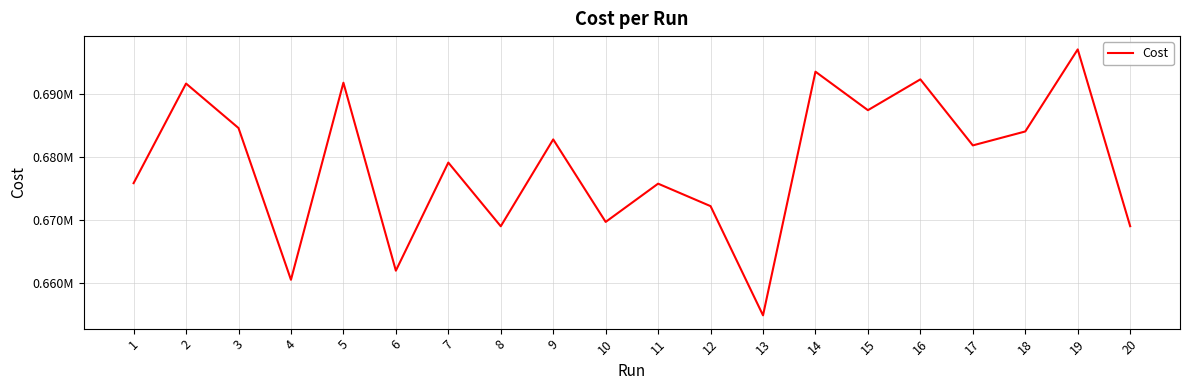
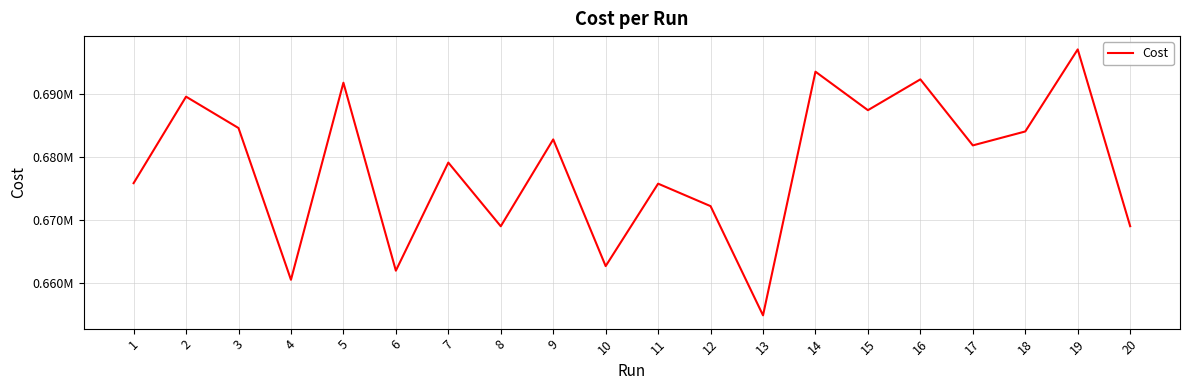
2: 692000 -> 690000
10: 670000 -> 663000
